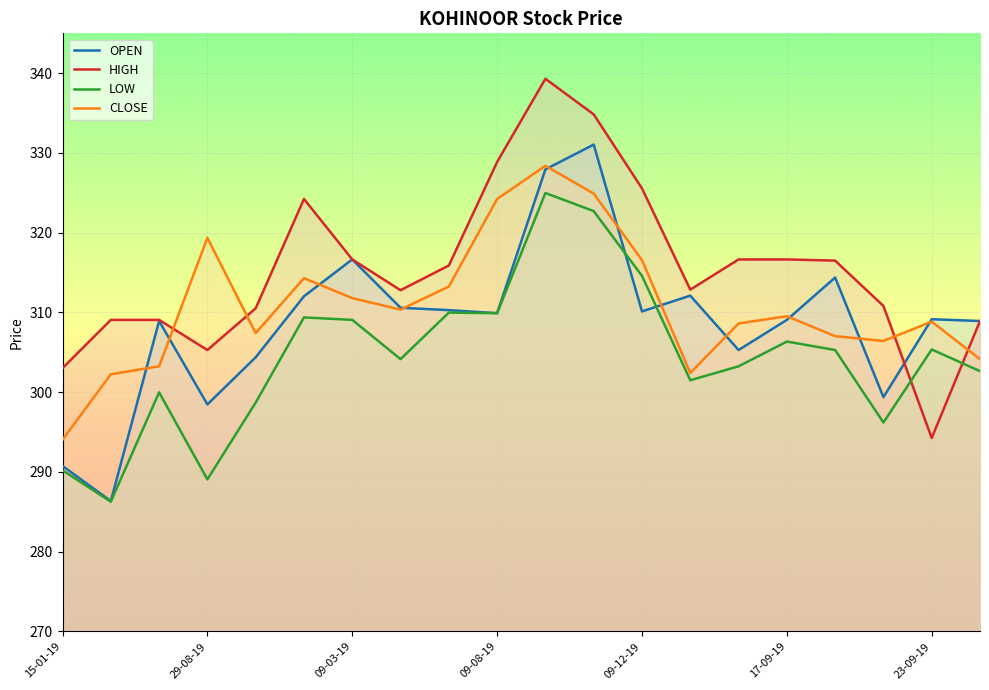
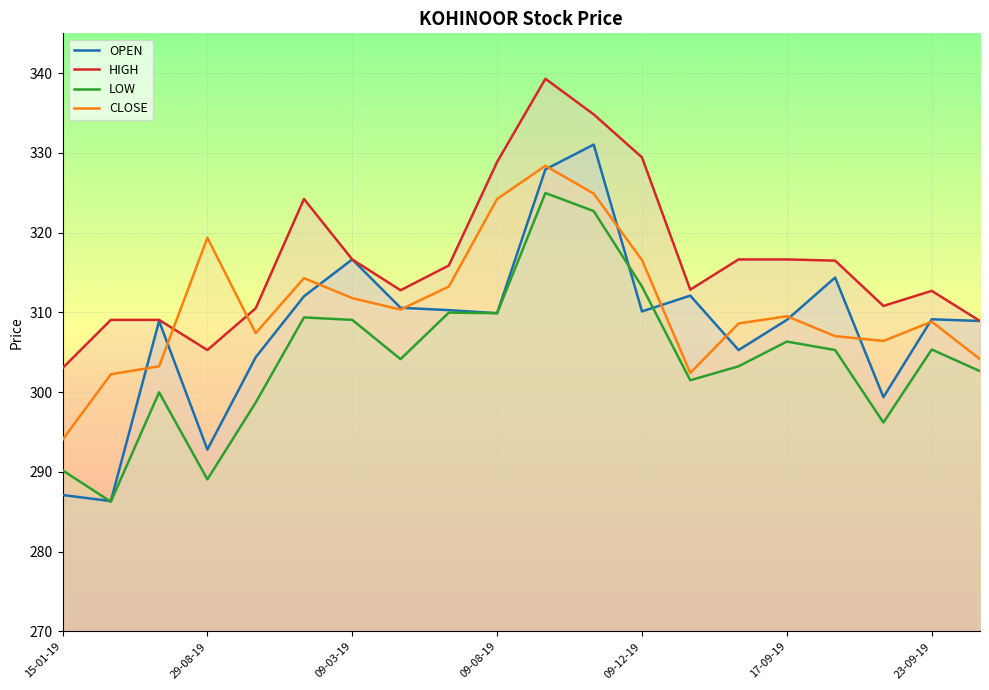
OPEN, 15-01-19: 291 -> 287
OPEN, 29-08-19: 298 -> 293
HIGH, 09-12-19: 326 -> 329
LOW, 09-12-19: 315 -> 313
HIGH, 23-09-19: 294 -> 313
